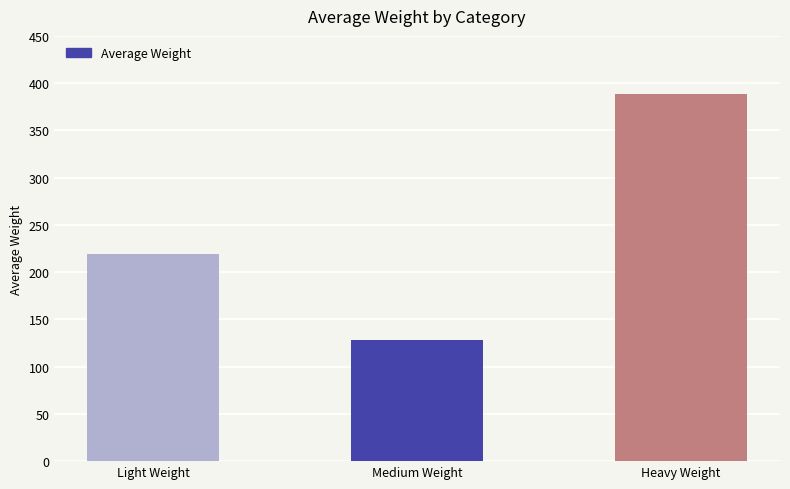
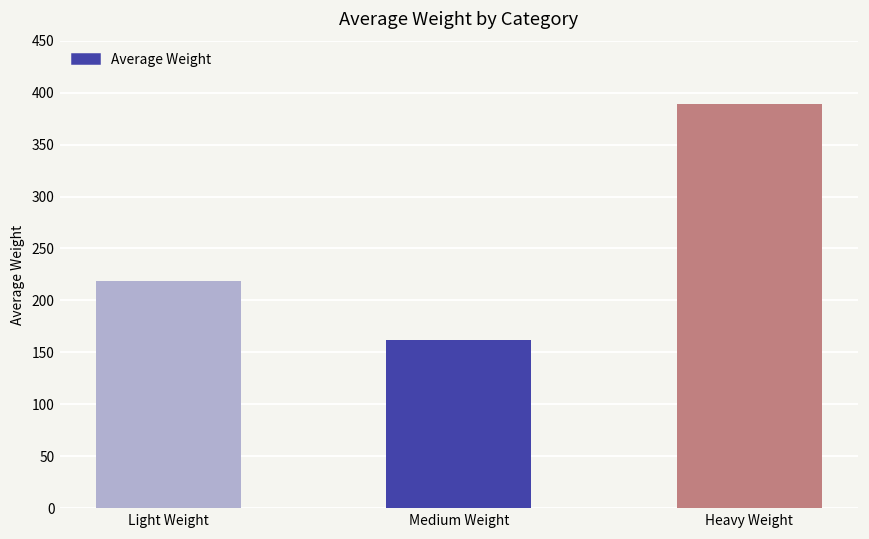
Medium Weight: 130 -> 160
